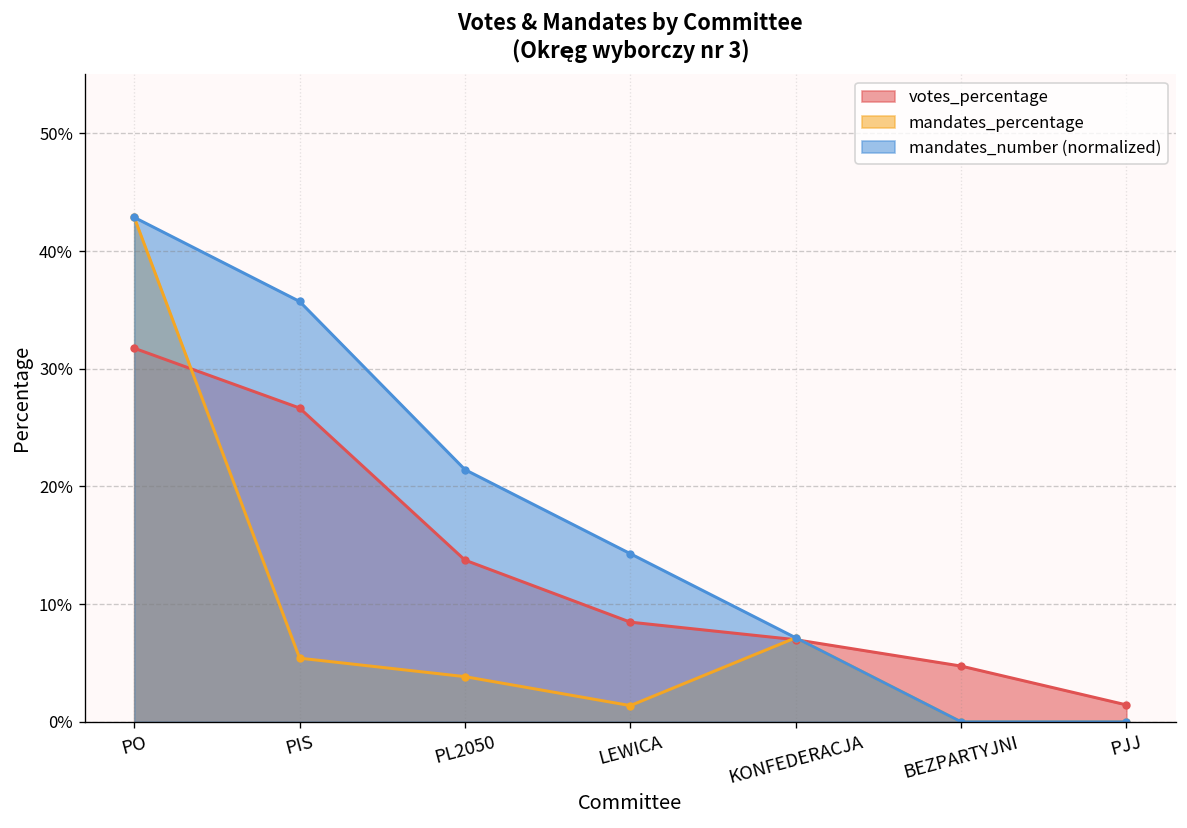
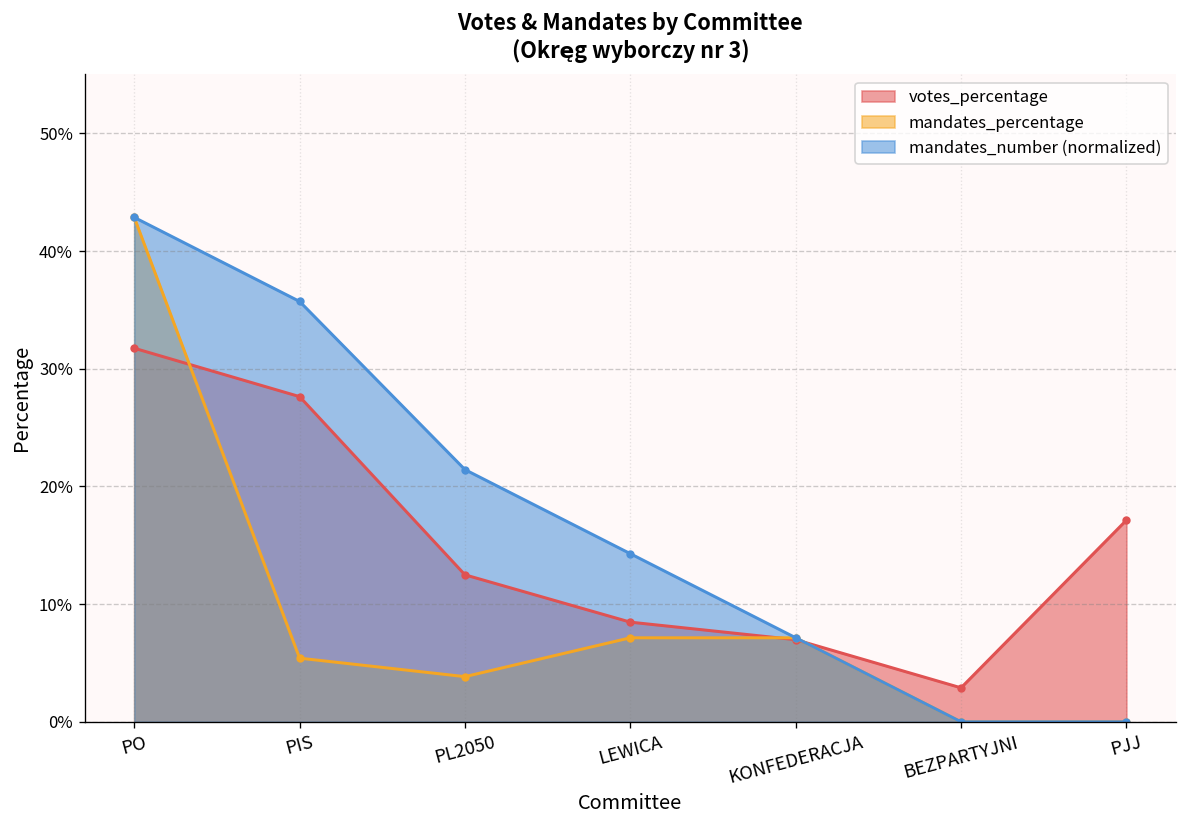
votes_percentage, PIS: 27% -> 28%
votes_percentage, PL2050: 14% -> 12%
mandates_percentage, LEWICA: 1% -> 7%
votes_percentage, BEZPARTYJNI: 5% -> 3%
votes_percentage, PJJ: 1% -> 17%
